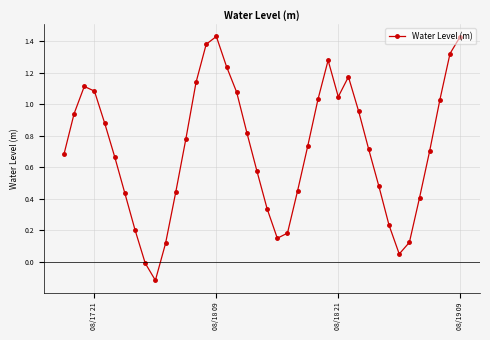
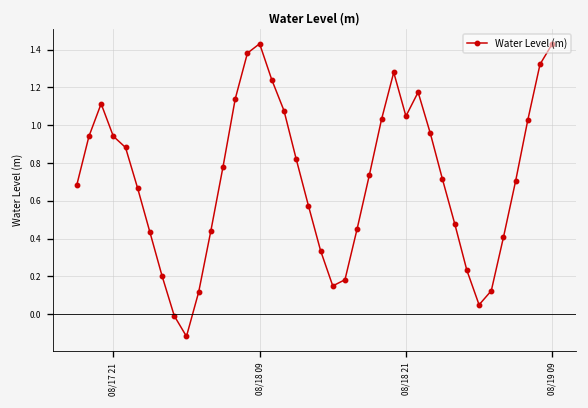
08/17 21: 1.08 -> 0.94
